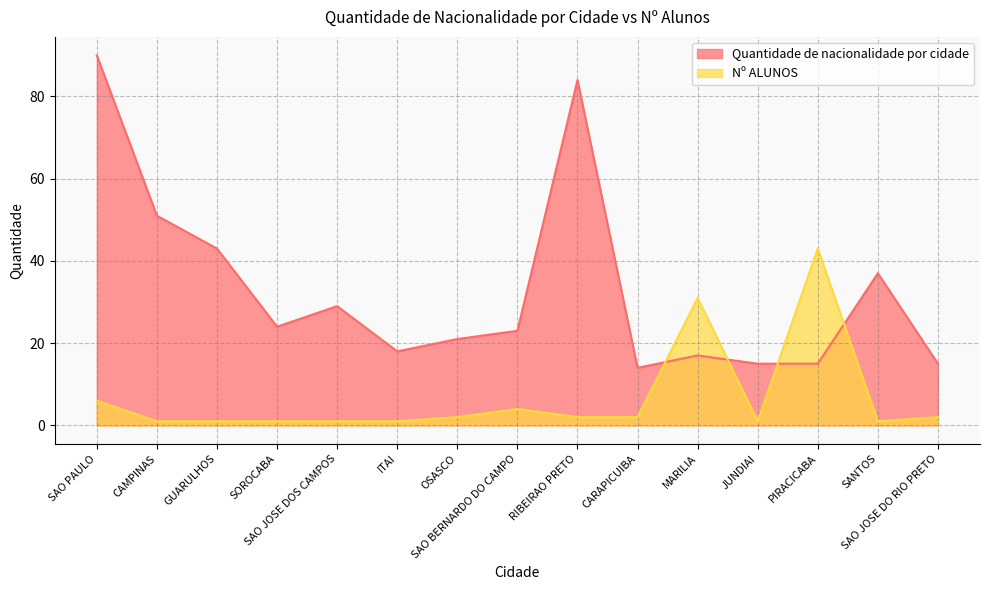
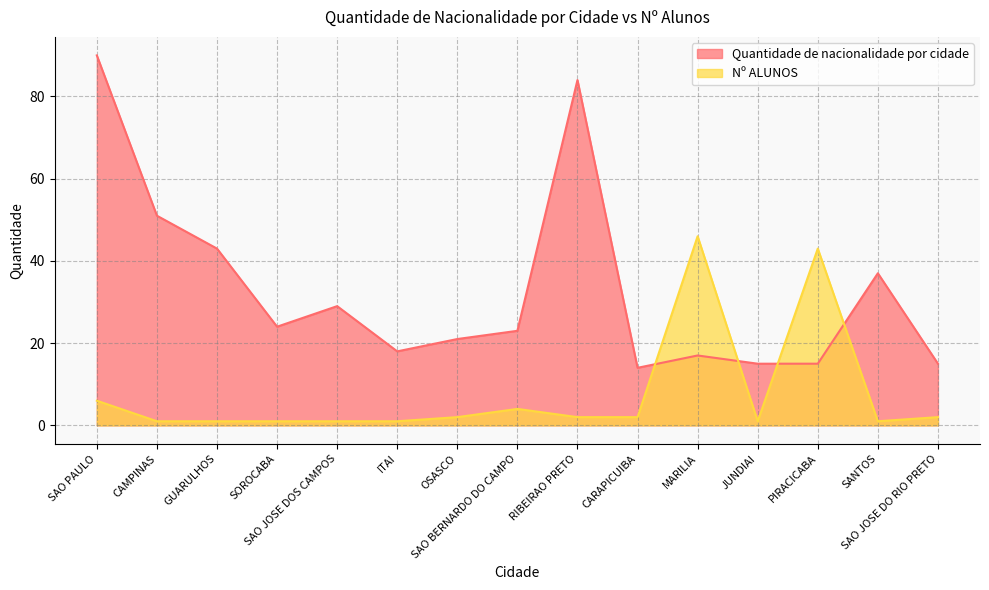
Nº ALUNOS, MARILIA: 31 -> 46
